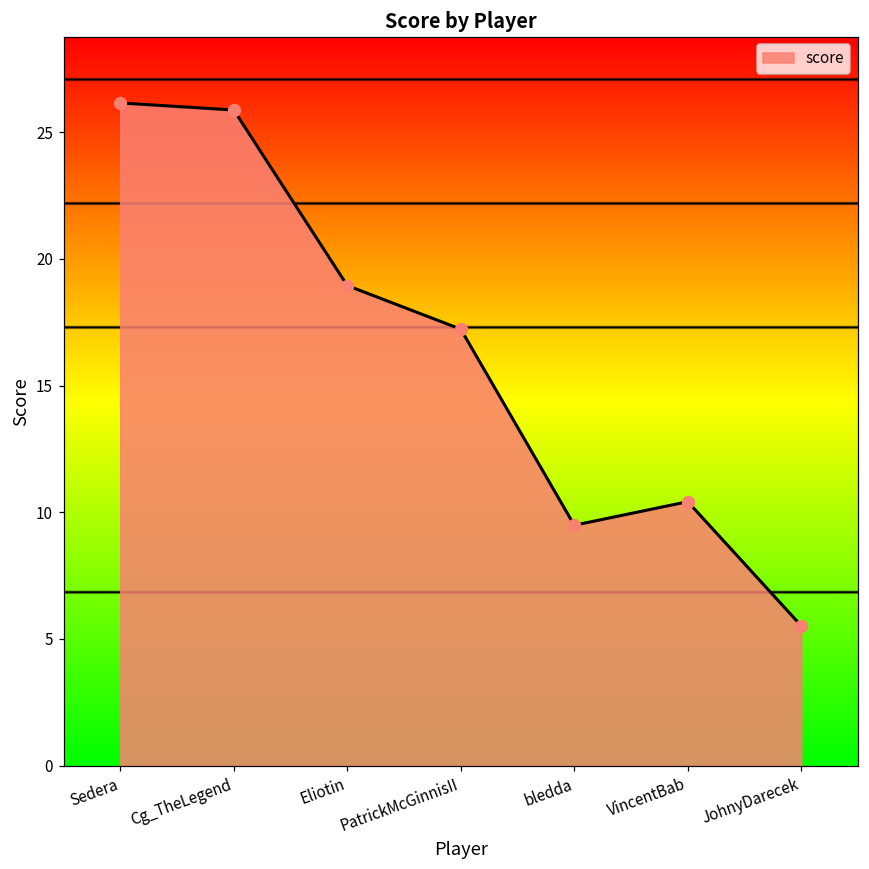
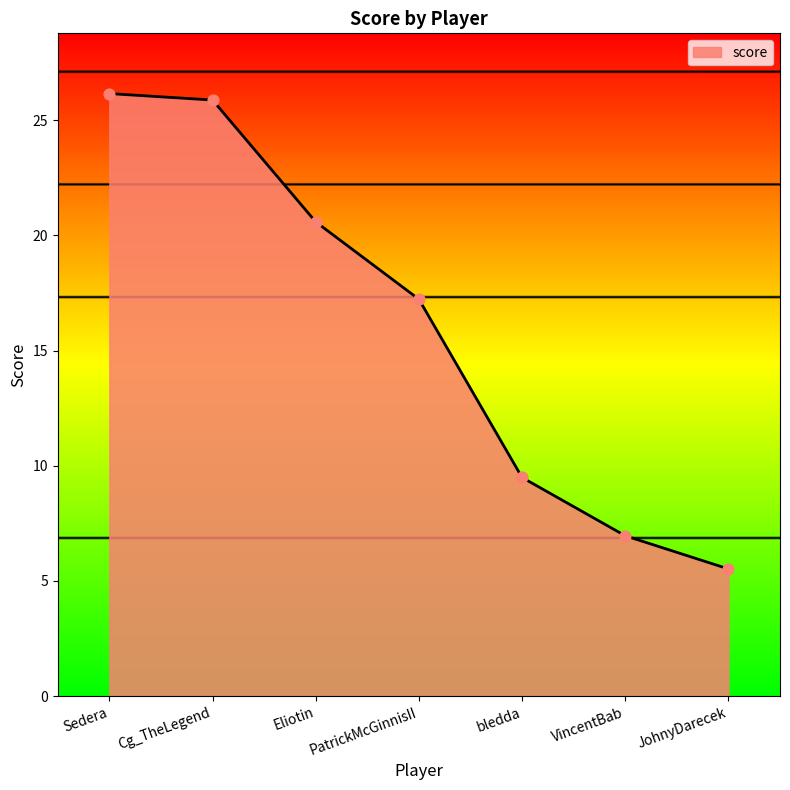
Eliotin: 19.0 -> 20.6
VincentBab: 10.4 -> 7.0
